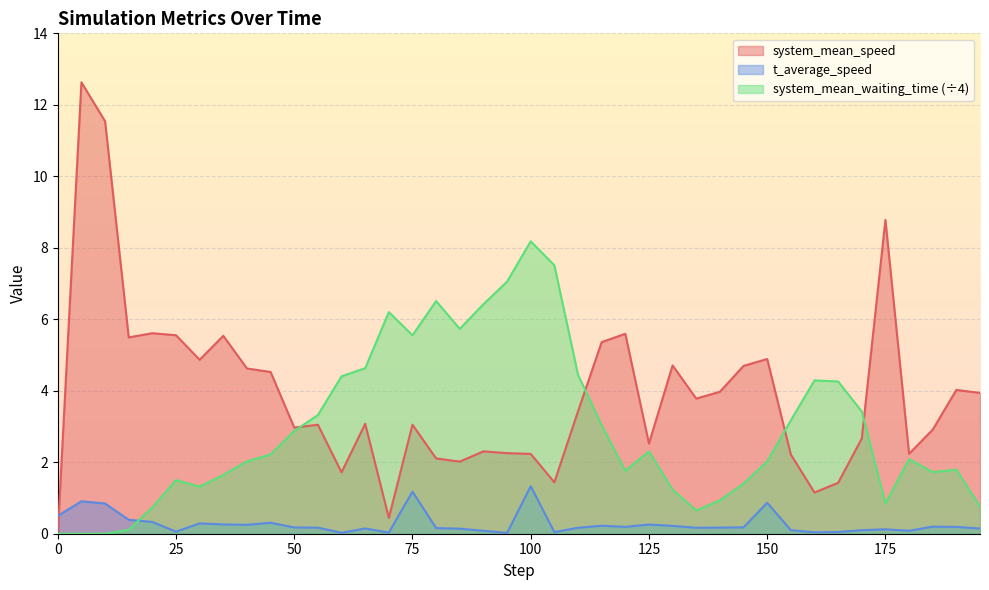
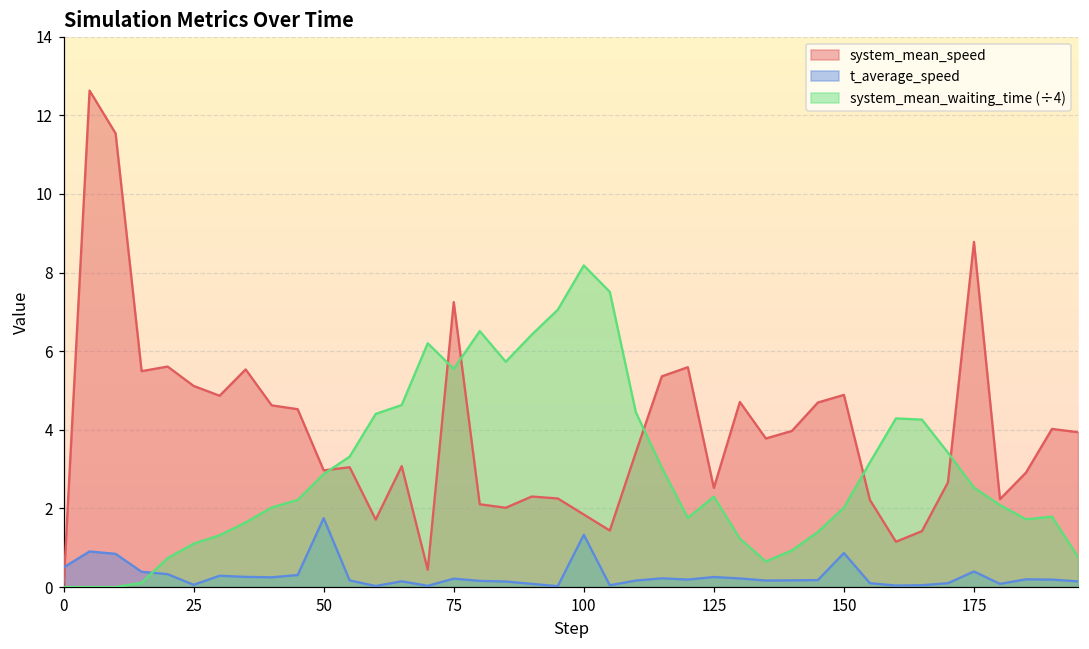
system_mean_speed, 25: 5.6 -> 5.1
system_mean_waiting_time (÷4), 25: 1.5 -> 1.1
t_average_speed, 50: 0.2 -> 1.8
system_mean_speed, 75: 3.0 -> 7.2
t_average_speed, 75: 1.2 -> 0.2
system_mean_speed, 100: 2.2 -> 1.8
t_average_speed, 175: 0.1 -> 0.4
system_mean_waiting_time (÷4), 175: 0.8 -> 2.5
